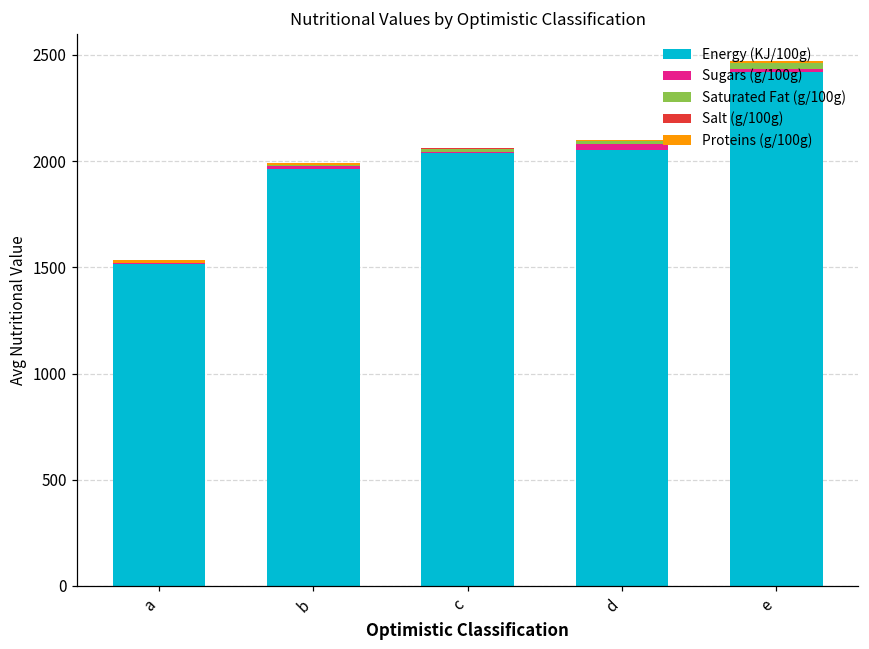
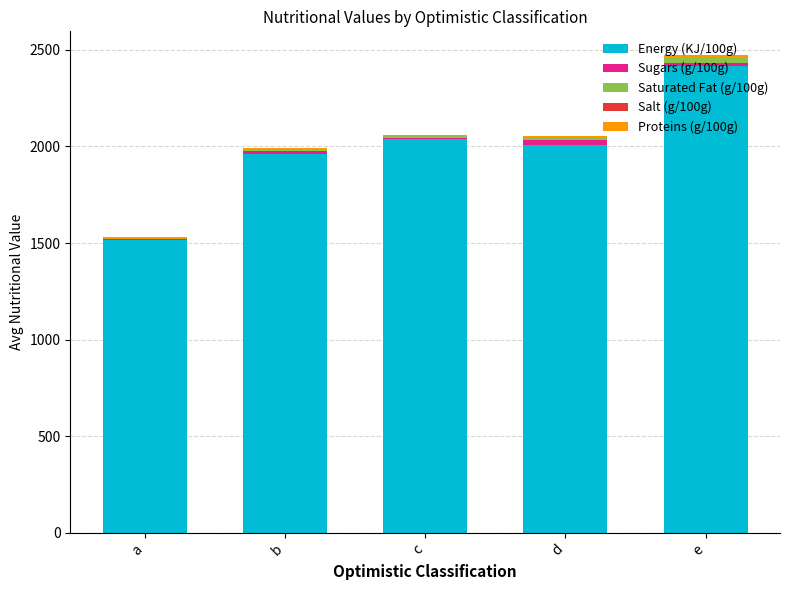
Energy (KJ/100g), d: 2050 -> 2010
